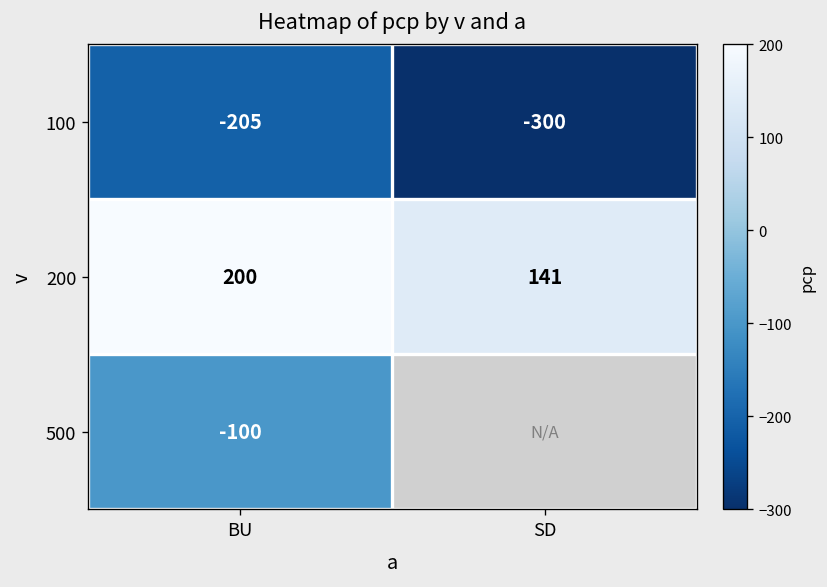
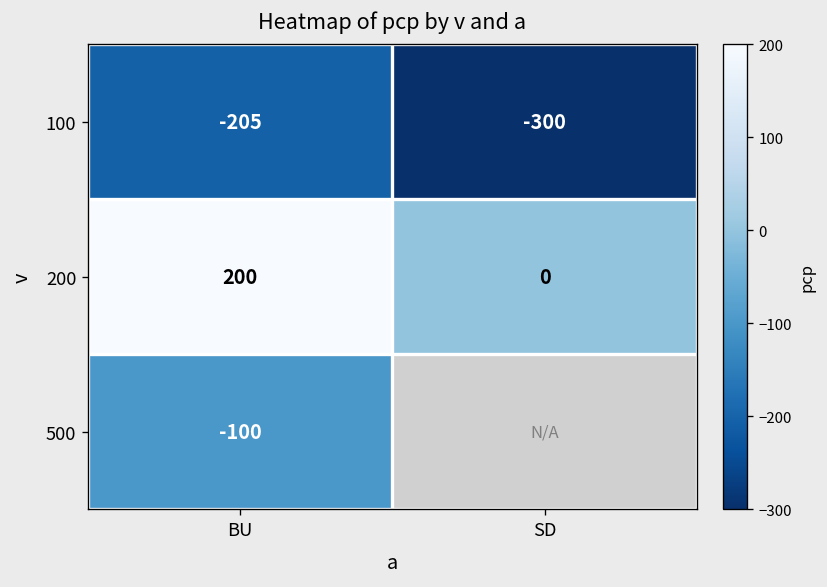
200, SD: 141 -> 0
